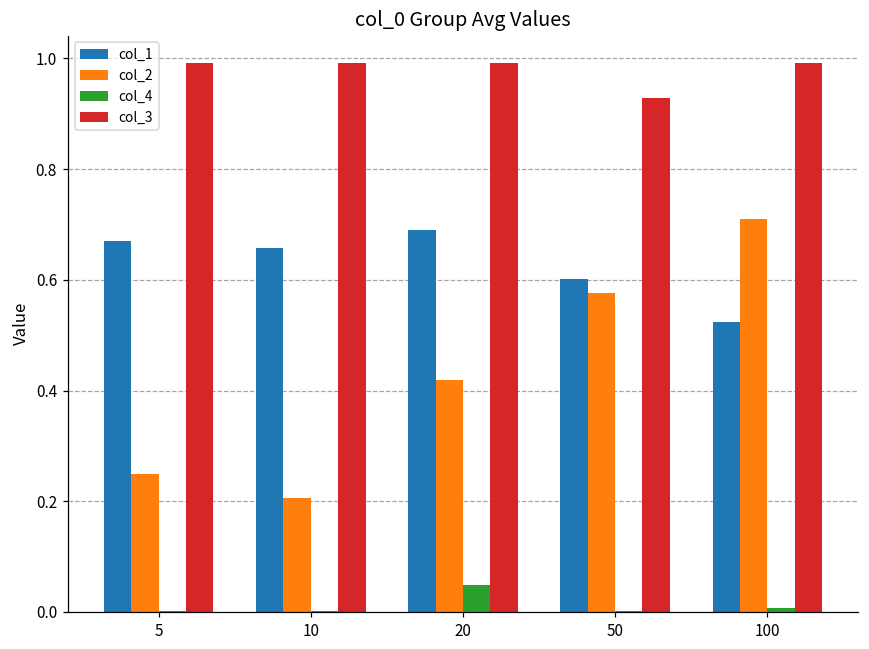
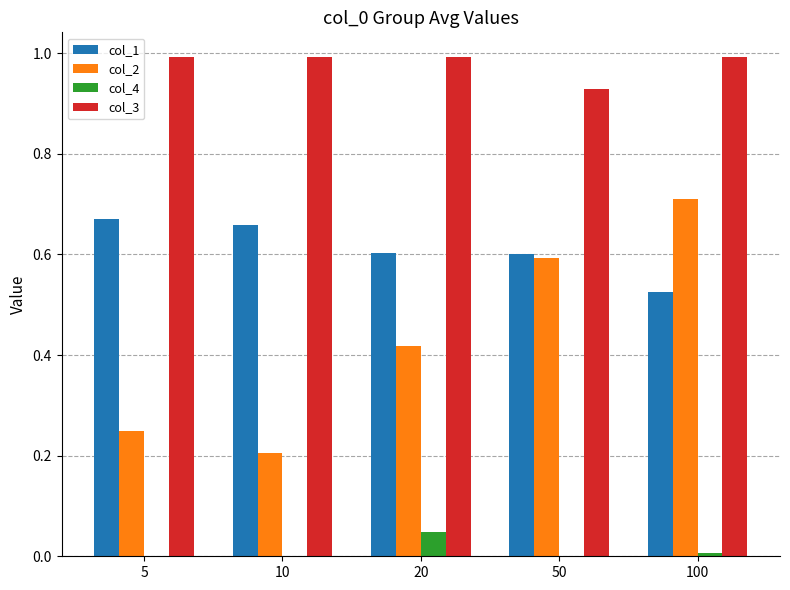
col_1, 20: 0.69 -> 0.60
col_2, 50: 0.58 -> 0.59
